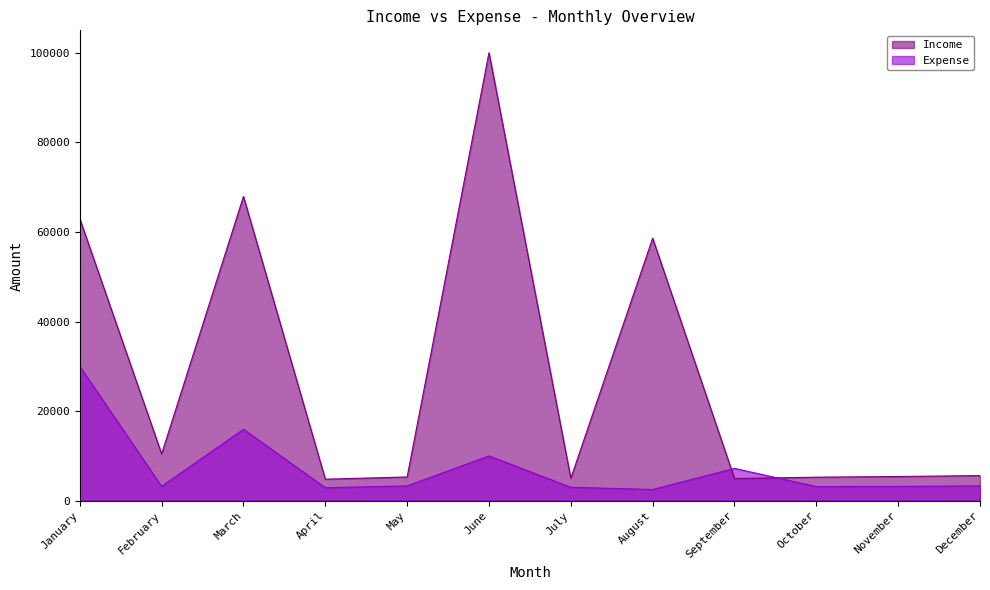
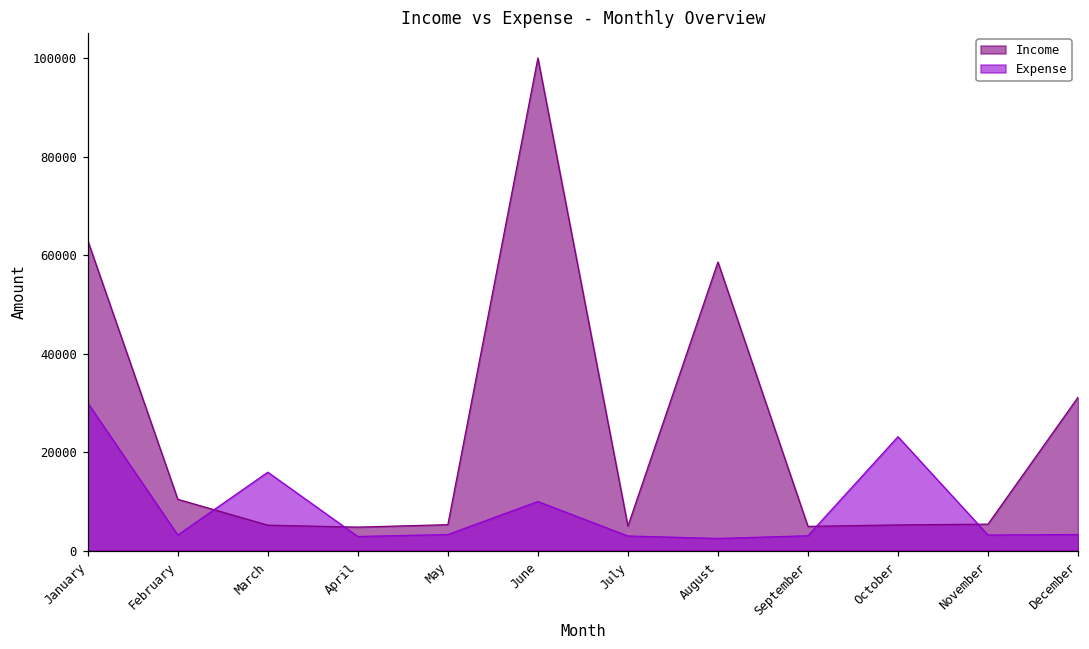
Income, March: 68000 -> 5000
Expense, September: 7000 -> 3000
Expense, October: 3000 -> 23000
Income, December: 6000 -> 31000
